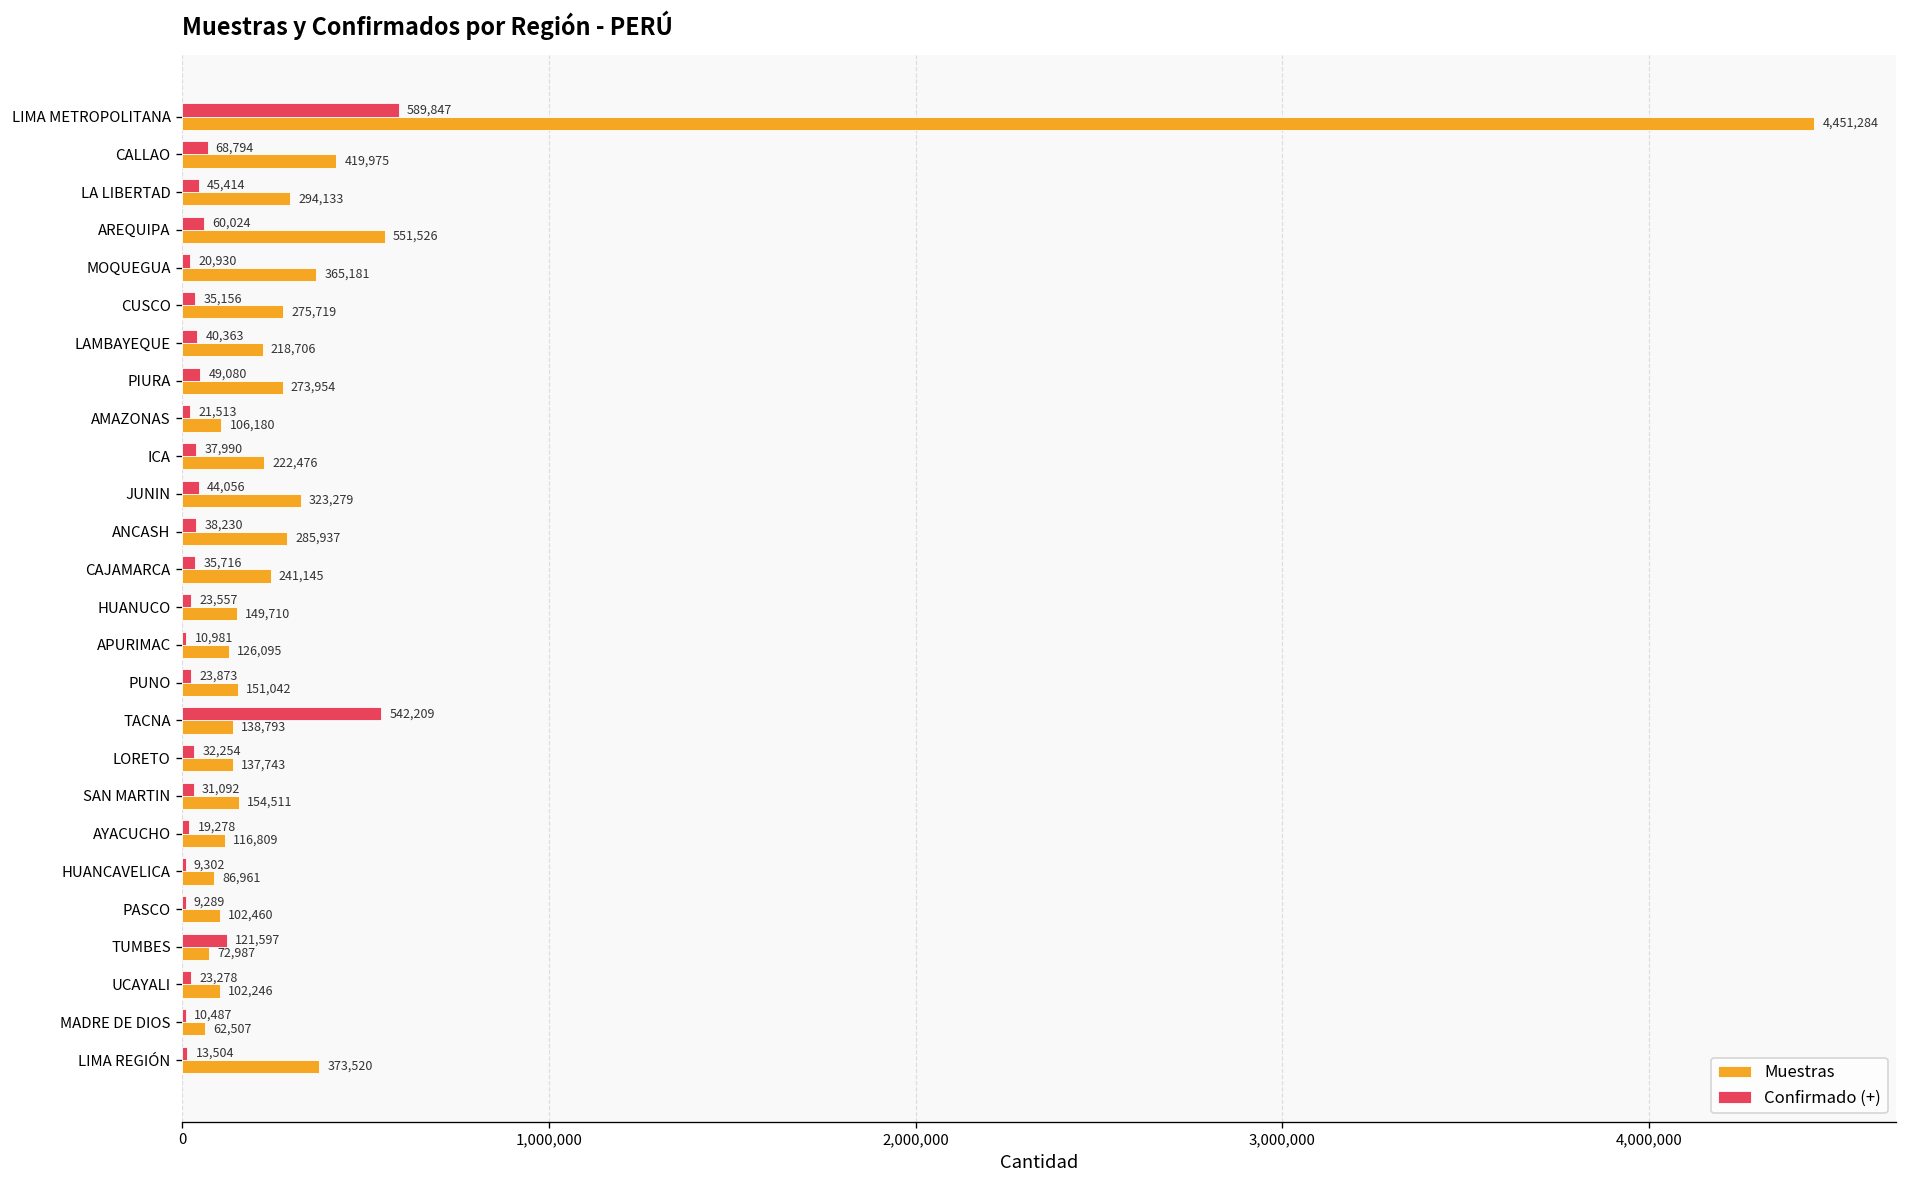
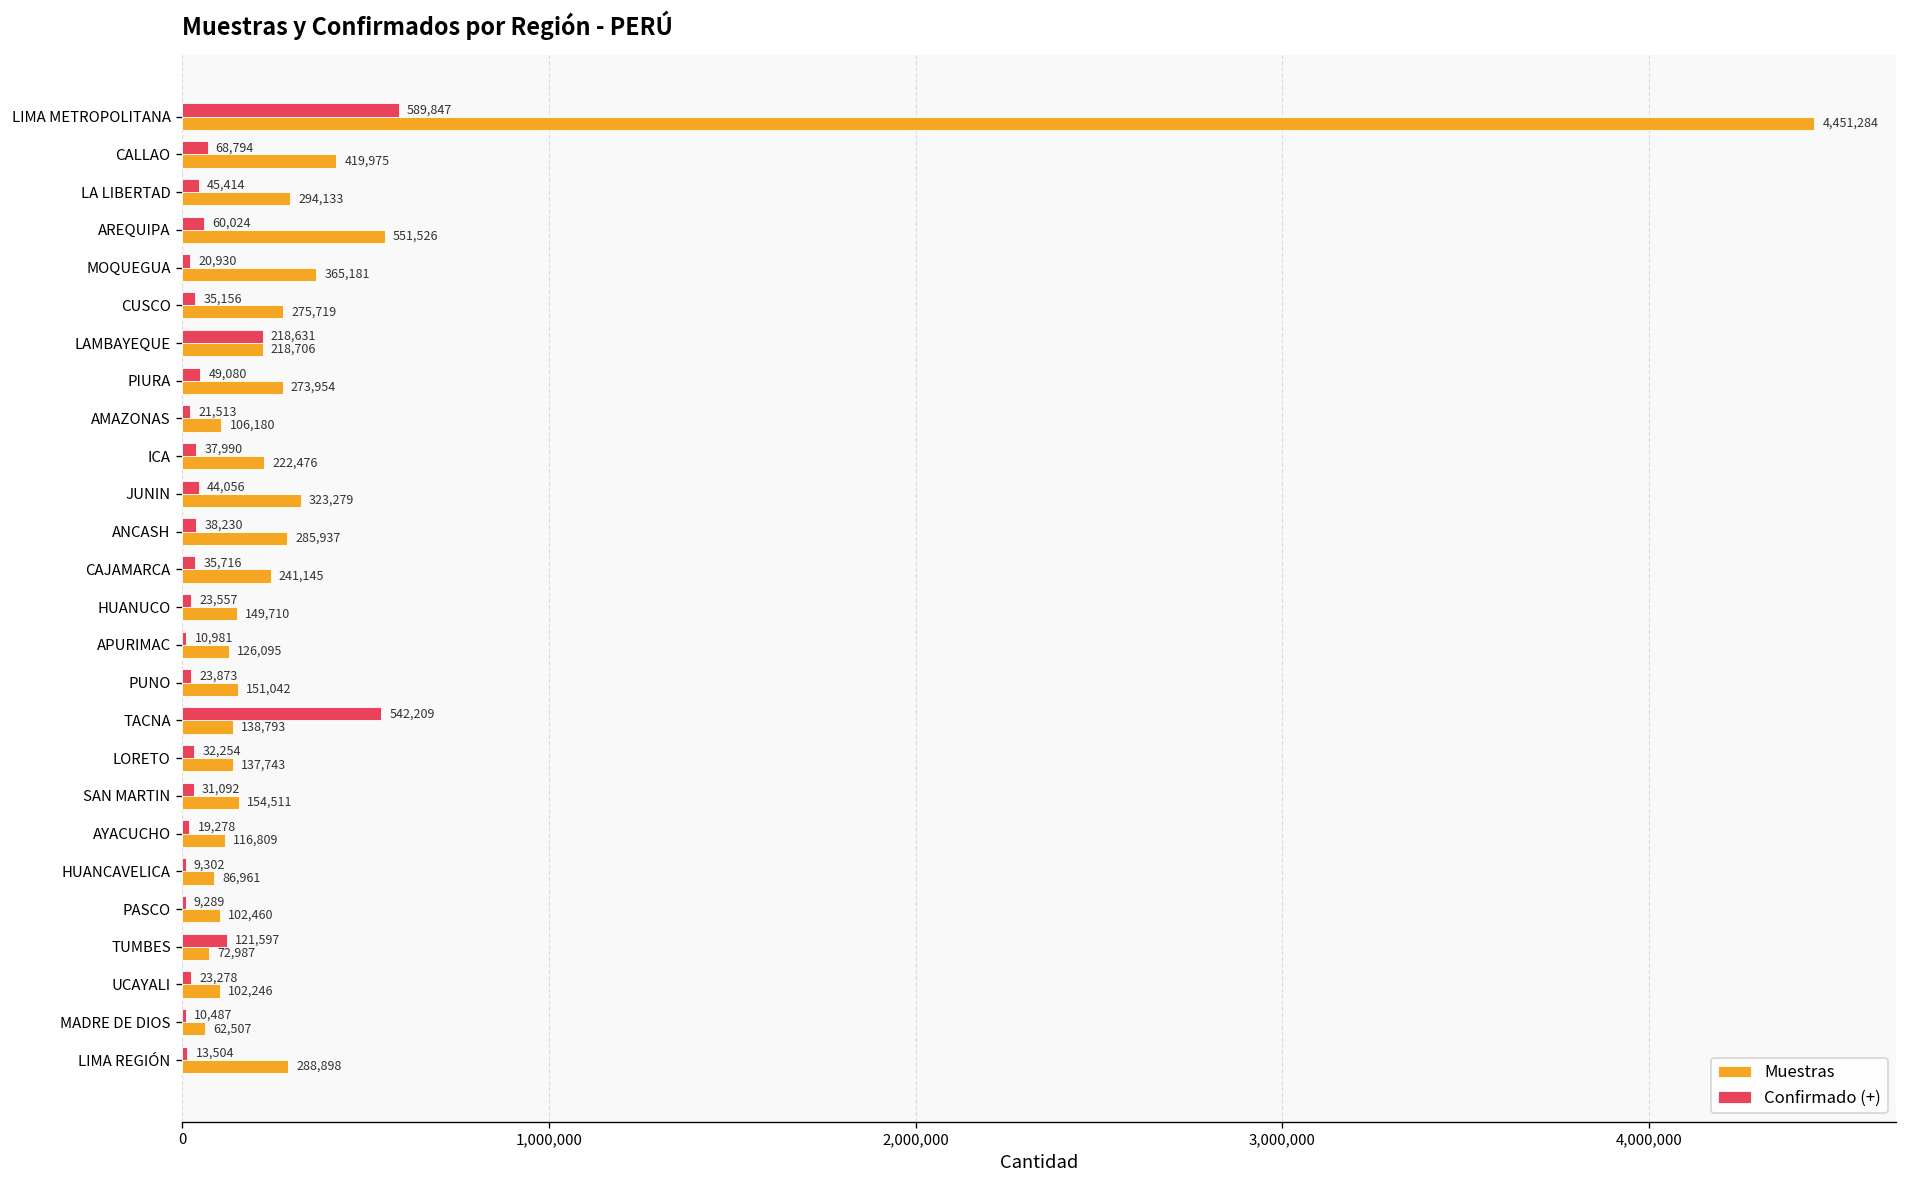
Confirmado (+), LAMBAYEQUE: 40,363 -> 218,631
Muestras, LIMA REGIÓN: 373,520 -> 288,898
